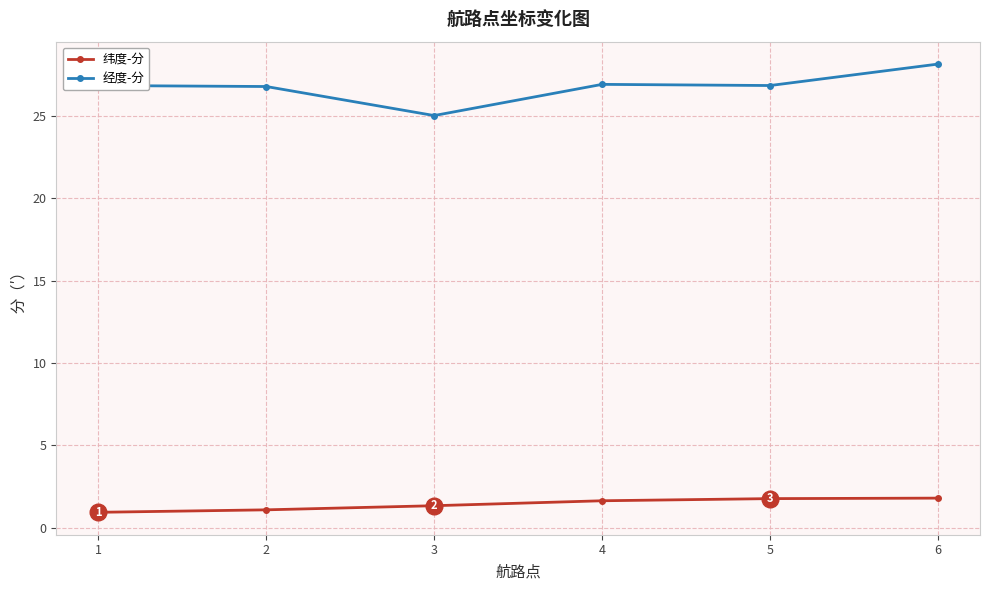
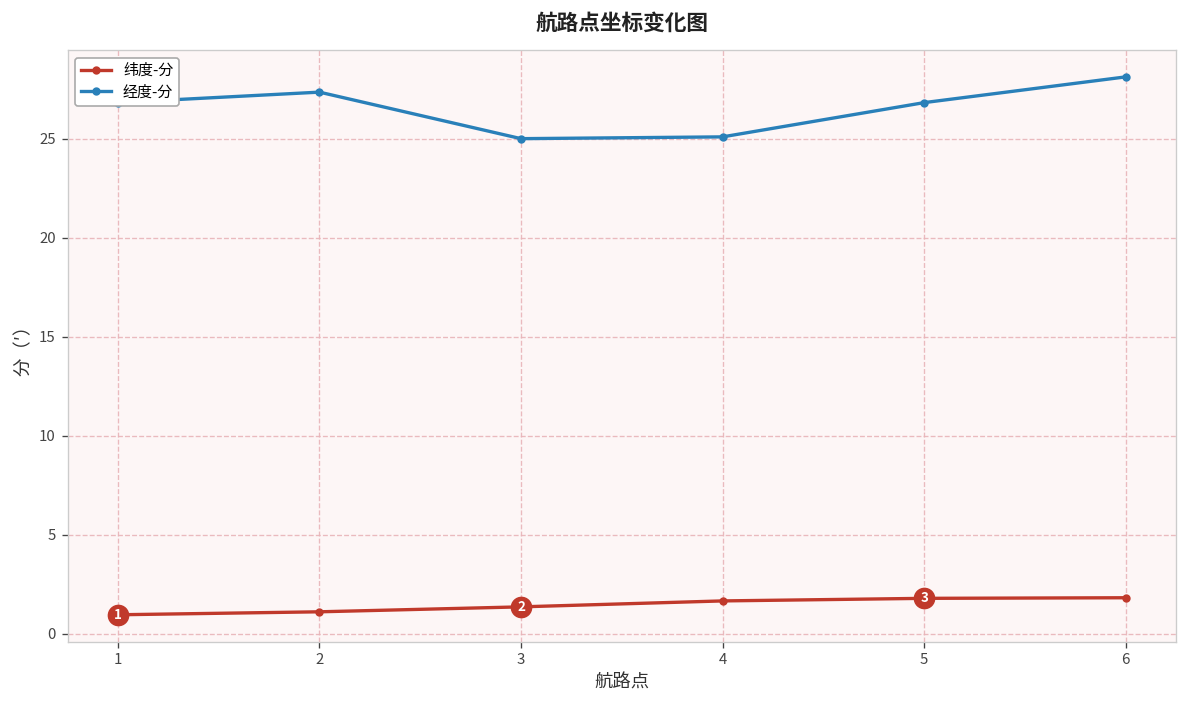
经度-分, 2: 26.8 -> 27.4
经度-分, 4: 26.9 -> 25.1
